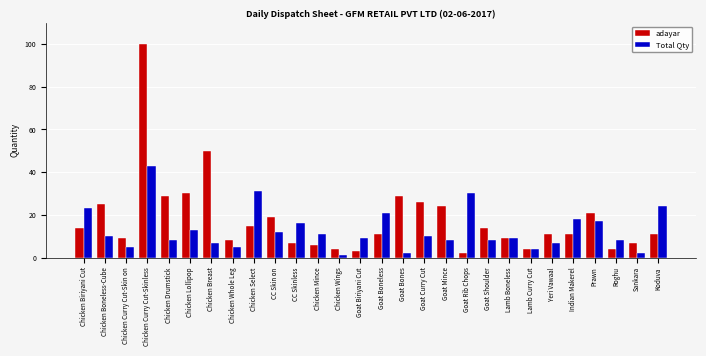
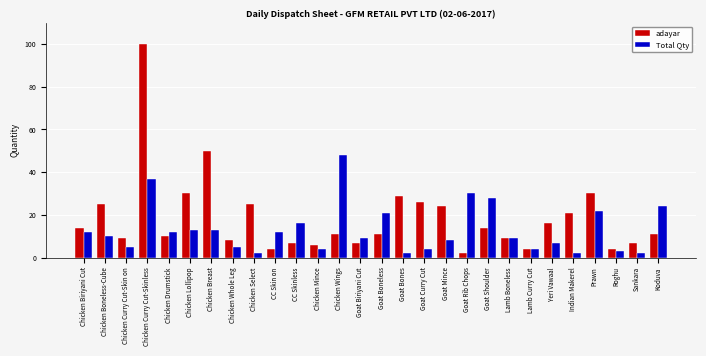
Total Qty, Chicken Biriyani Cut: 23 -> 12
Total Qty, Chicken Curry Cut-Skinless: 43 -> 37
adayar, Chicken Drumstick: 29 -> 10
Total Qty, Chicken Drumstick: 8 -> 12
Total Qty, Chicken Breast: 7 -> 13
adayar, Chicken Select: 15 -> 25
Total Qty, Chicken Select: 31 -> 2
adayar, CC Skin on: 19 -> 4
Total Qty, Chicken Mince: 11 -> 4
adayar, Chicken Wings: 4 -> 11
Total Qty, Chicken Wings: 1 -> 48
adayar, Goat Biriyani Cut: 3 -> 7
Total Qty, Goat Curry Cut: 10 -> 4
Total Qty, Goat Shoulder: 8 -> 28
adayar, Yeri Vawaal: 11 -> 16
adayar, Indian Makerel: 11 -> 21
Total Qty, Indian Makerel: 18 -> 2
adayar, Prawn: 21 -> 30
Total Qty, Prawn: 17 -> 22
Total Qty, Roghu: 8 -> 3
